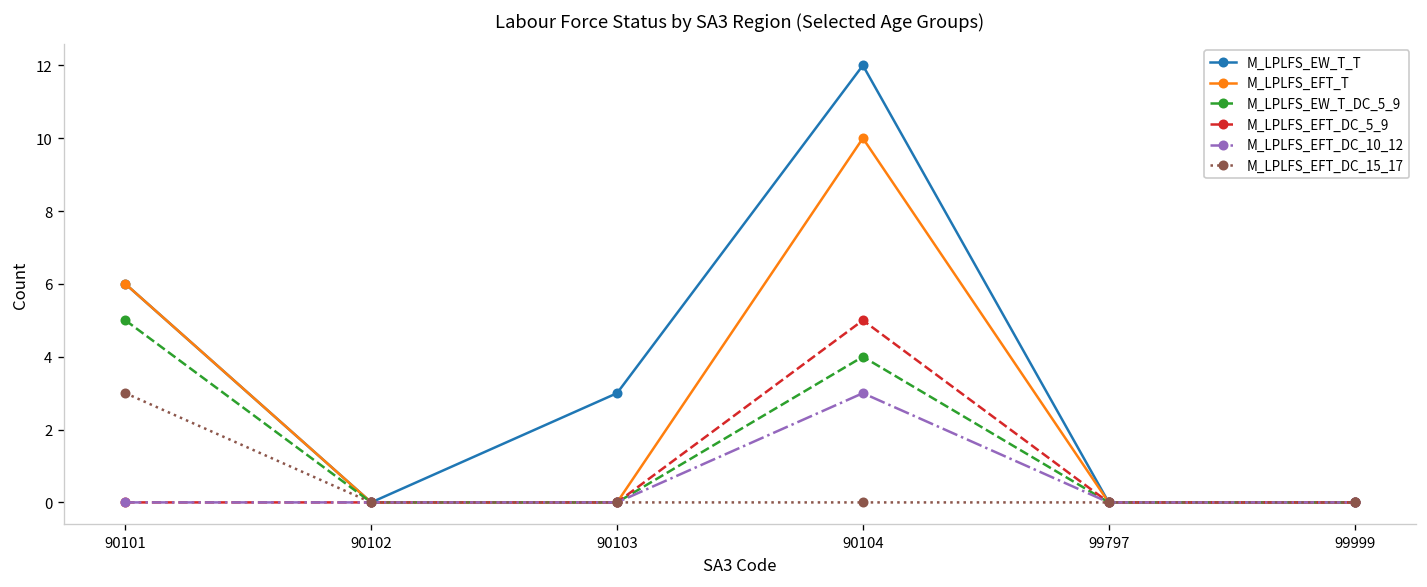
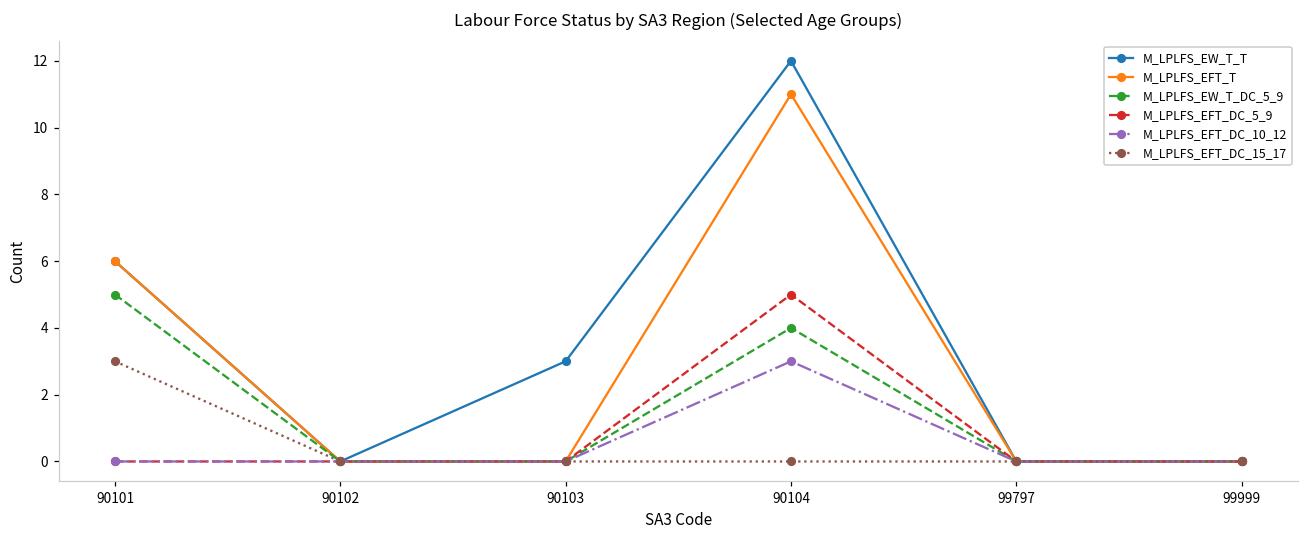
M_LPLFS_EFT_T, 90104: 10 -> 11
